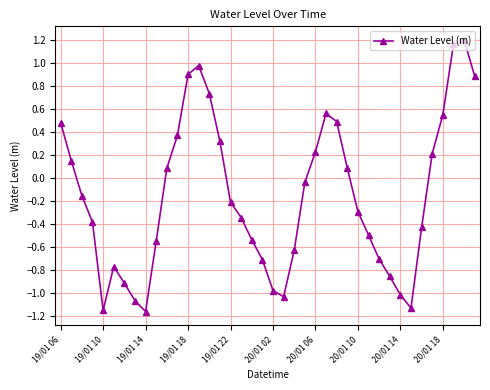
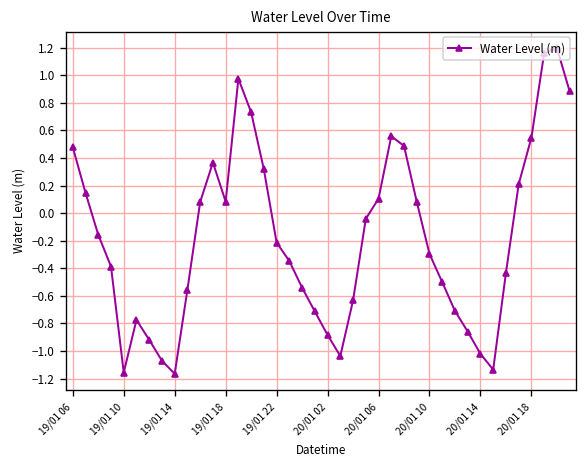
19/01 18: 0.90 -> 0.08
20/01 02: -0.98 -> -0.88
20/01 06: 0.22 -> 0.11
